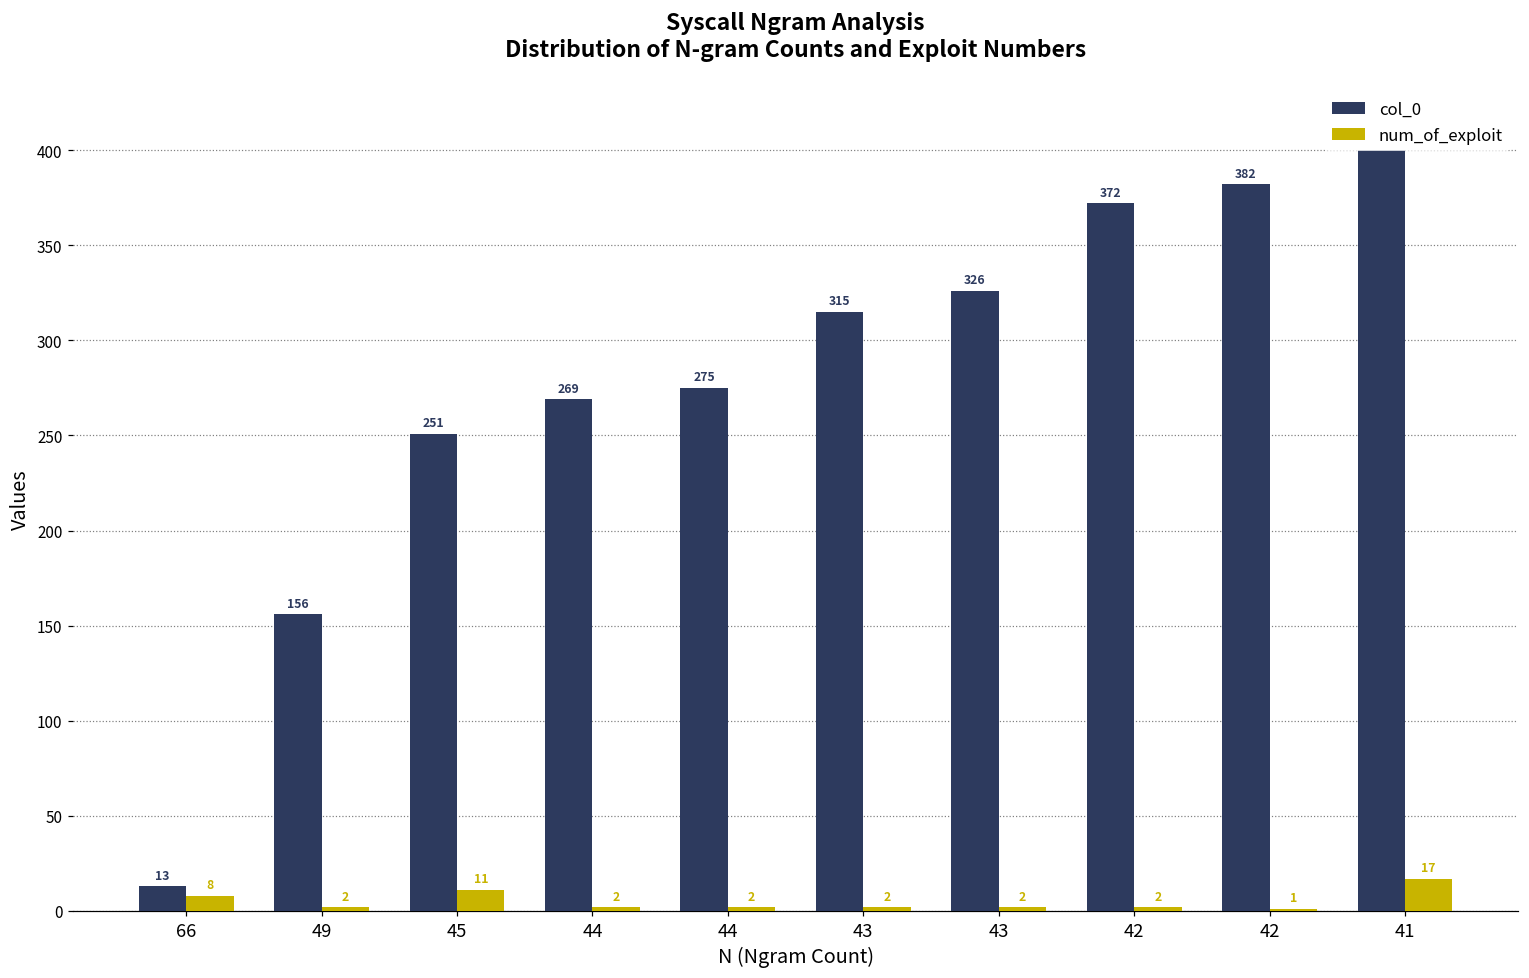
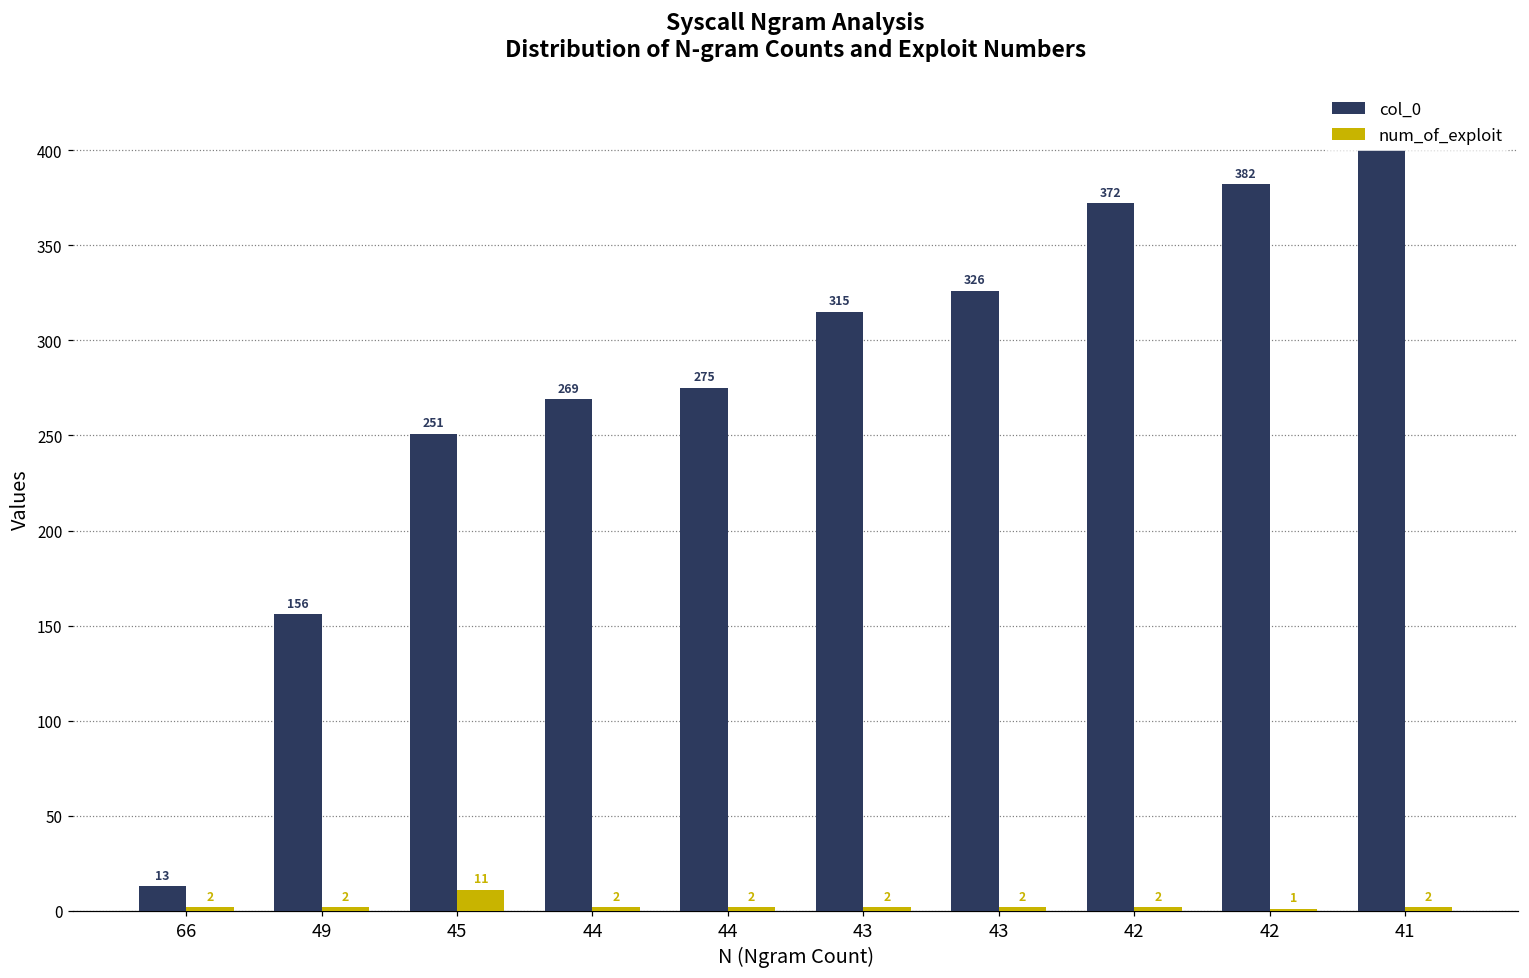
num_of_exploit, 66: 8 -> 2
num_of_exploit, 41: 17 -> 2
